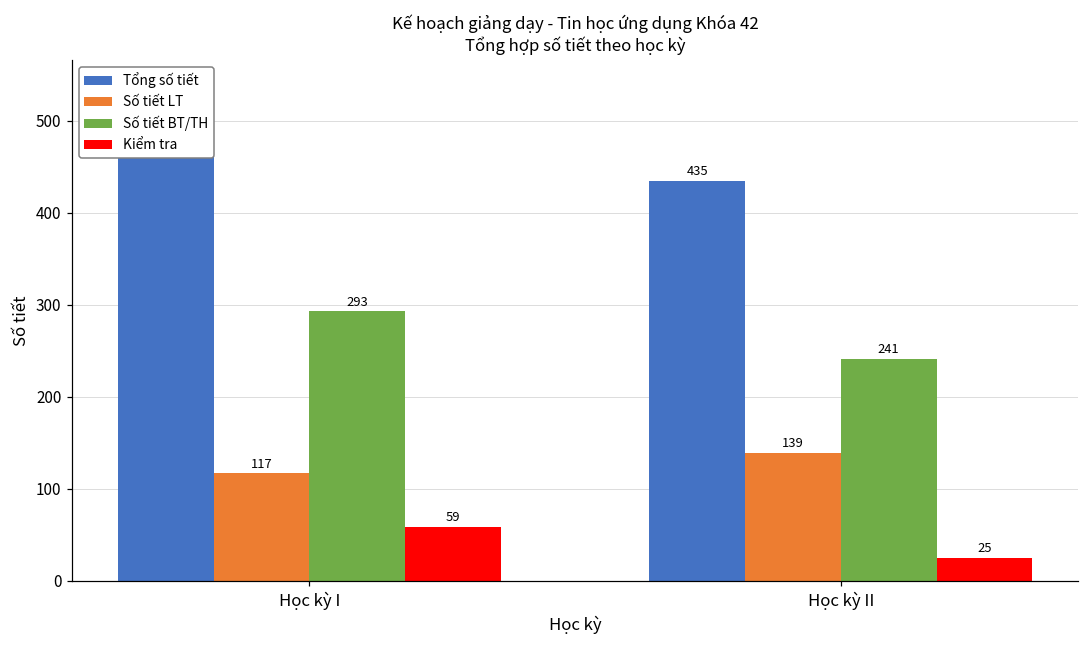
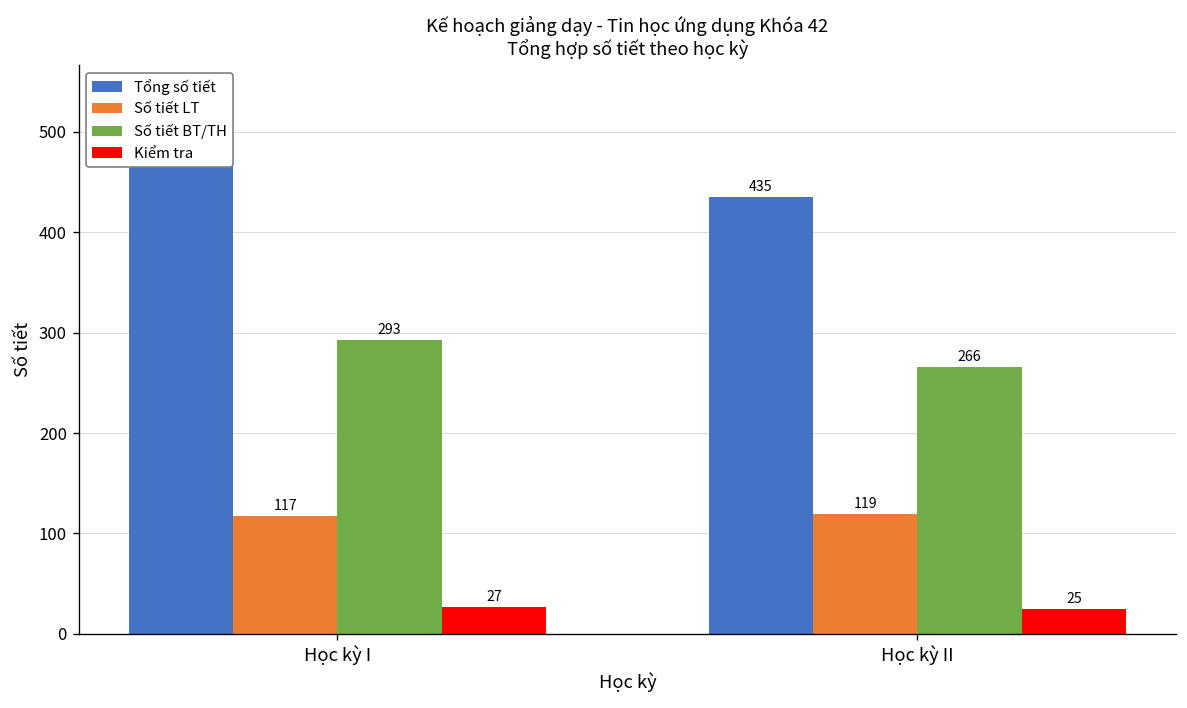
Kiểm tra, Học kỳ I: 59 -> 27
Số tiết LT, Học kỳ II: 139 -> 119
Số tiết BT/TH, Học kỳ II: 241 -> 266
